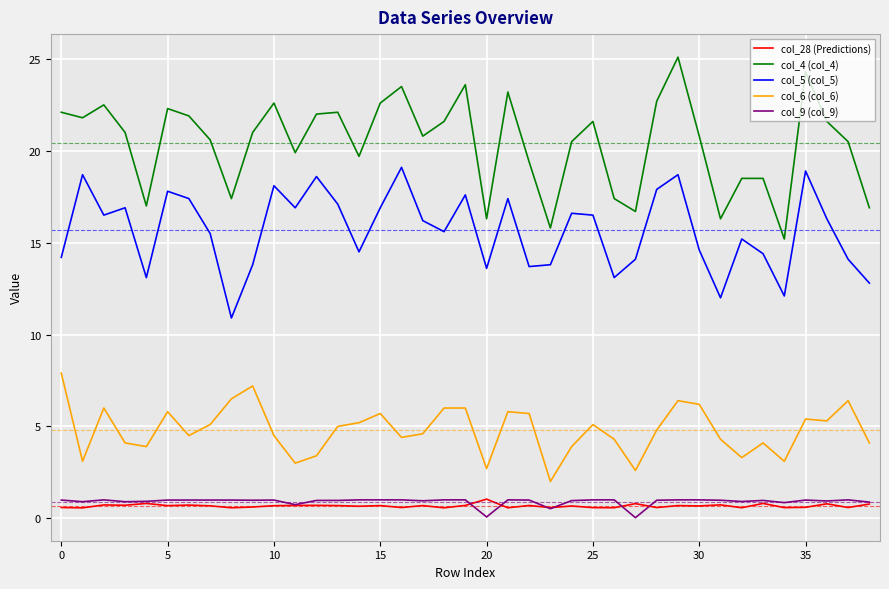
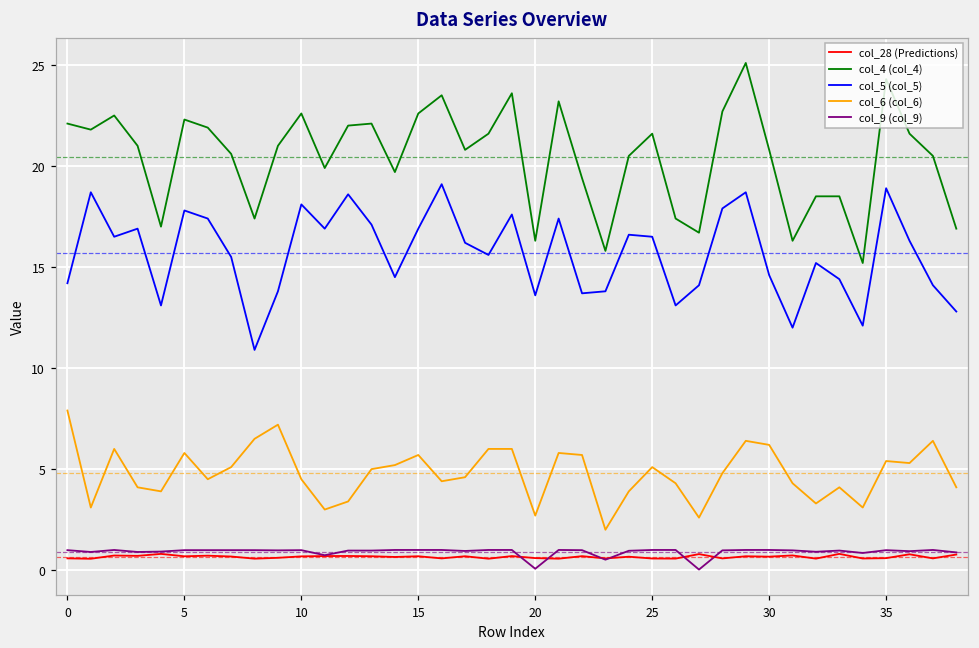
col_28 (Predictions), 20: 1.0 -> 0.6
